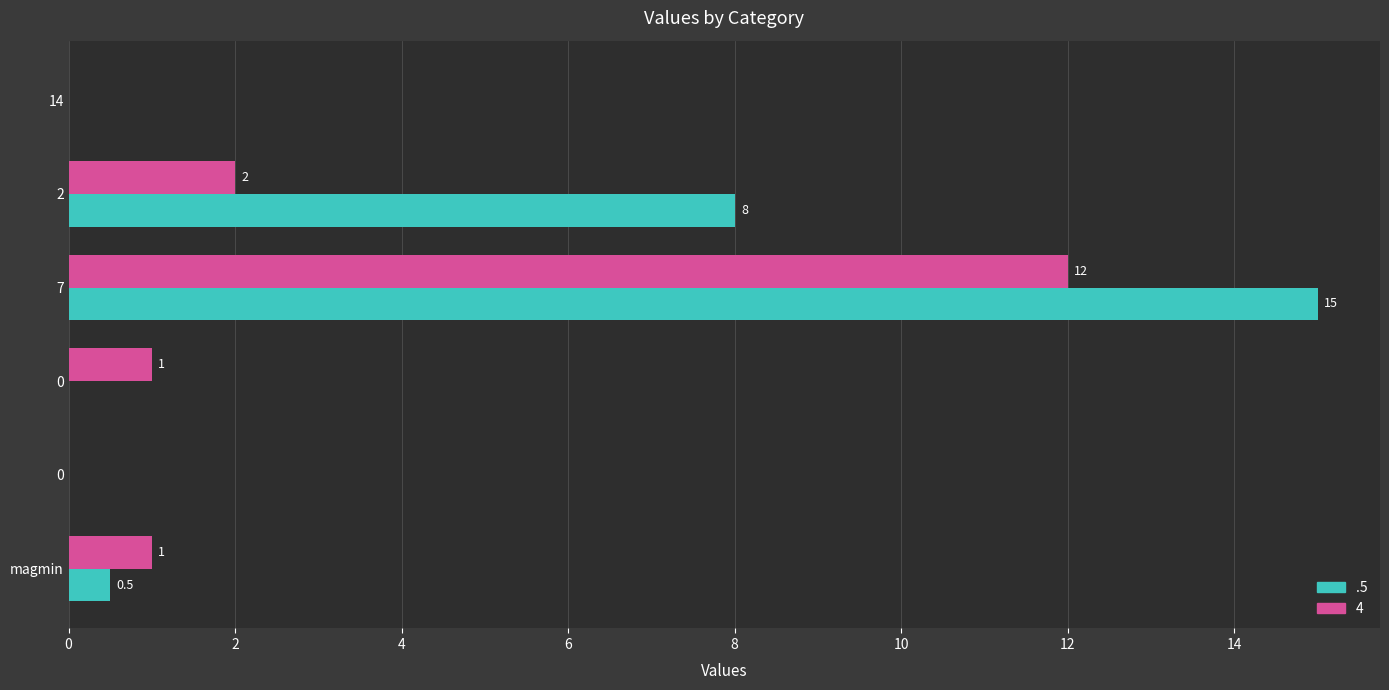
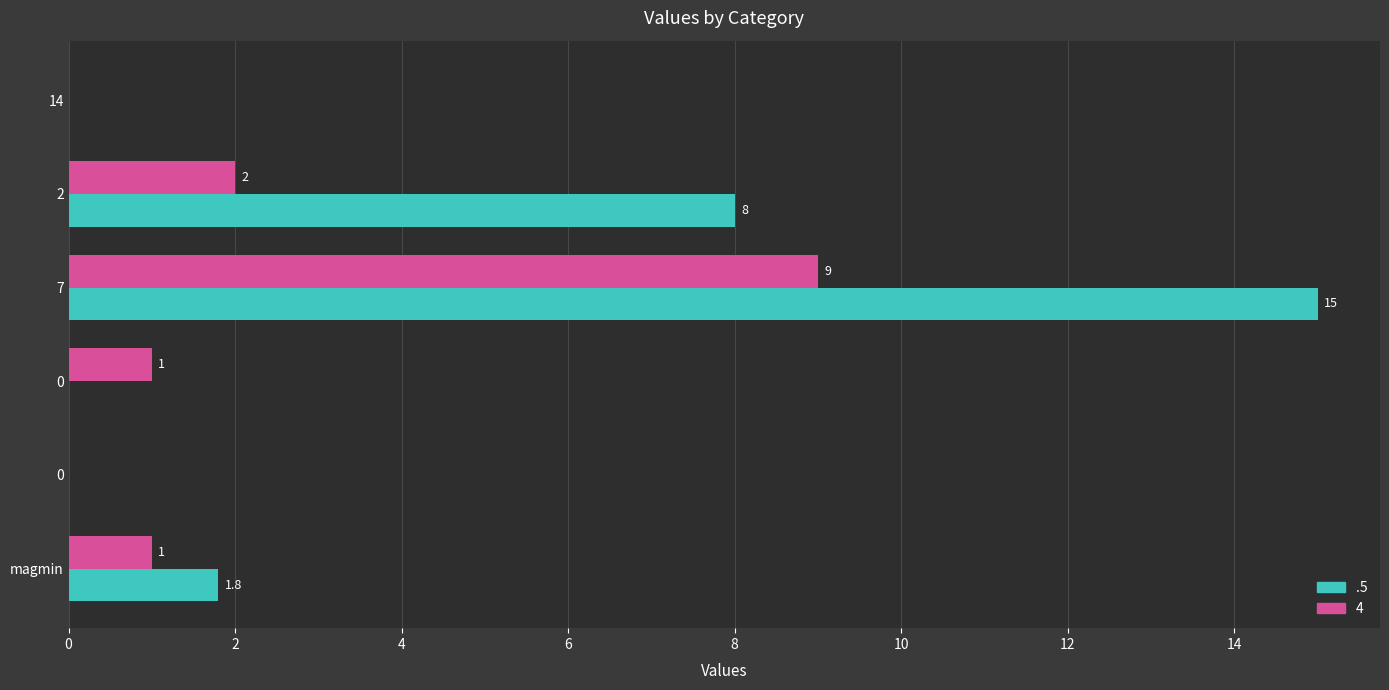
4, 7: 12 -> 9
.5, magmin: 0.5 -> 1.8
